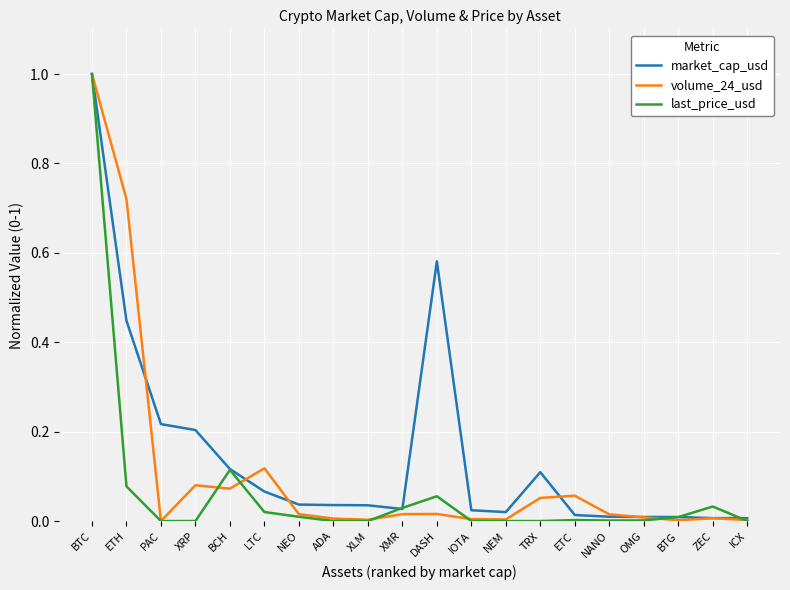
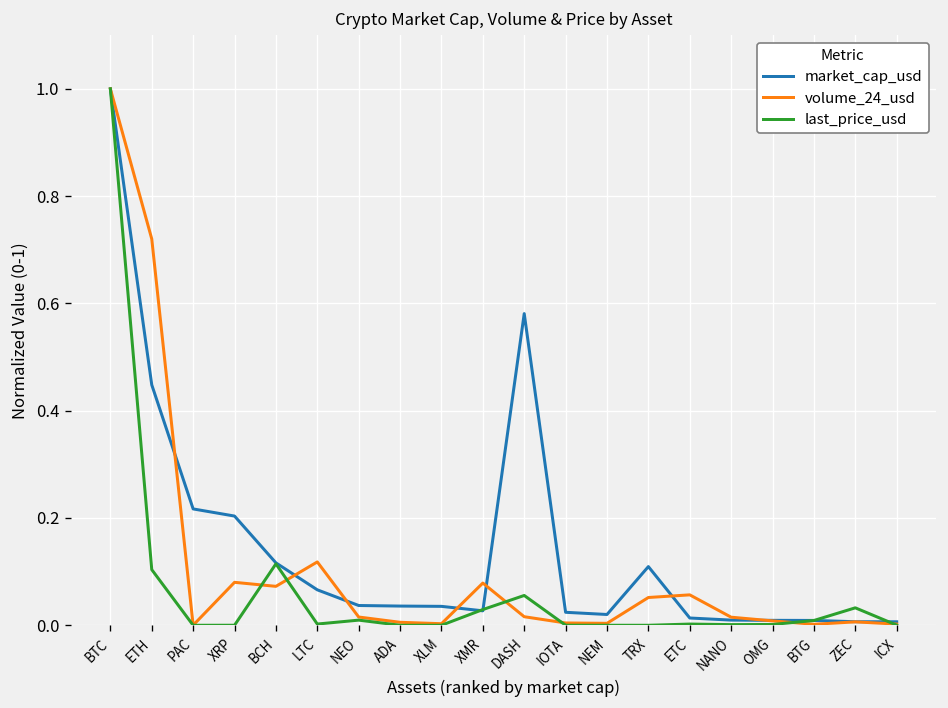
last_price_usd, ETH: 0.08 -> 0.10
last_price_usd, LTC: 0.02 -> 0.00
volume_24_usd, XMR: 0.02 -> 0.08
